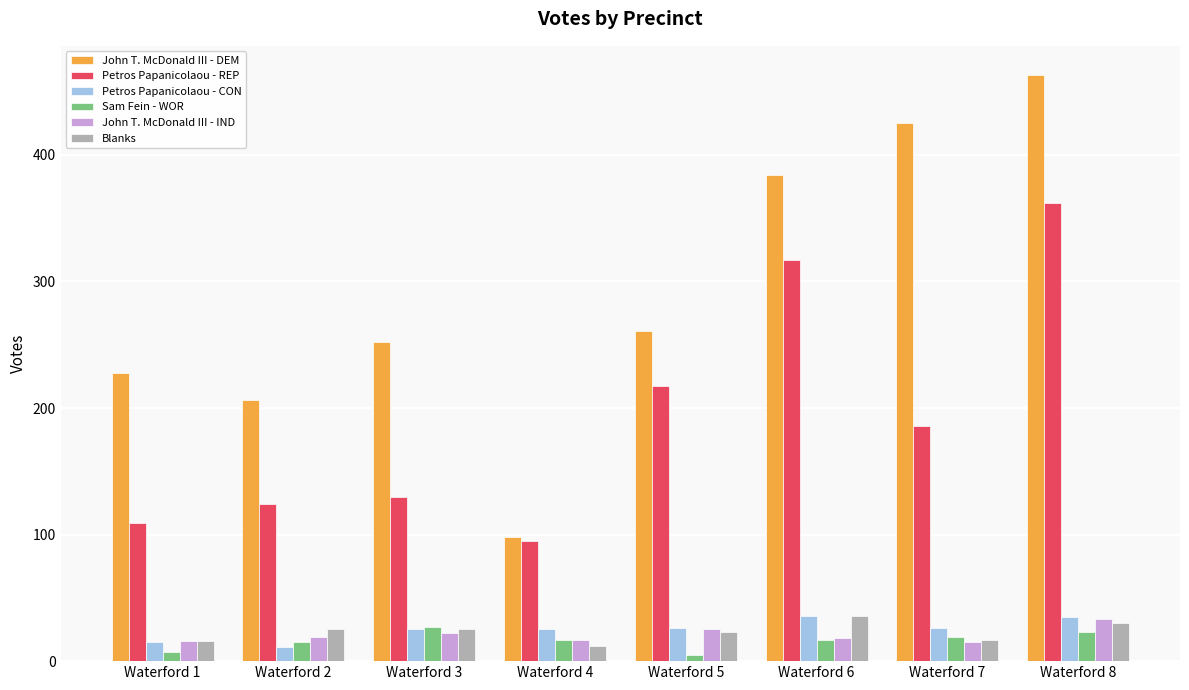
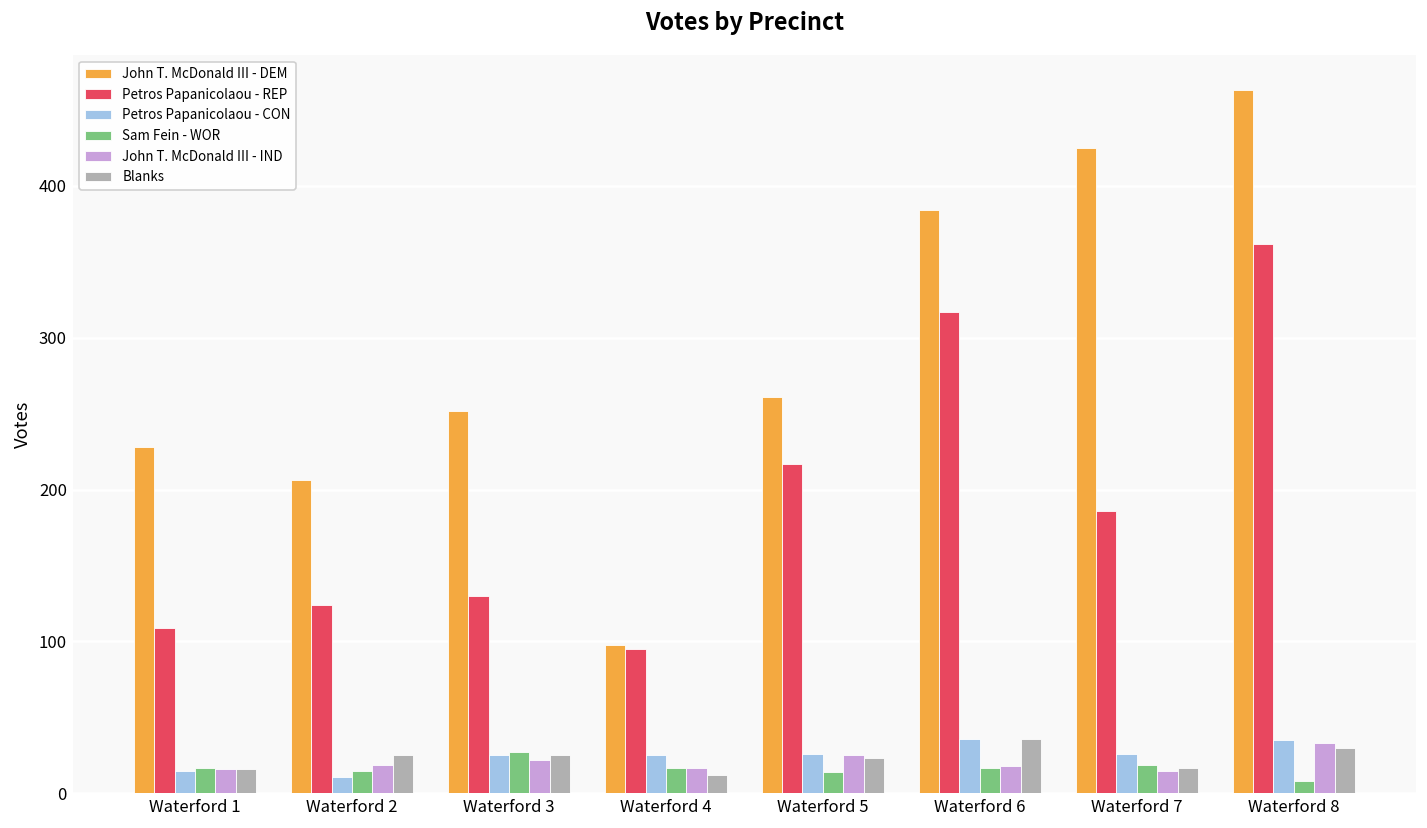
Sam Fein - WOR, Waterford 1: 7 -> 17
Sam Fein - WOR, Waterford 5: 5 -> 14
Sam Fein - WOR, Waterford 8: 23 -> 8
